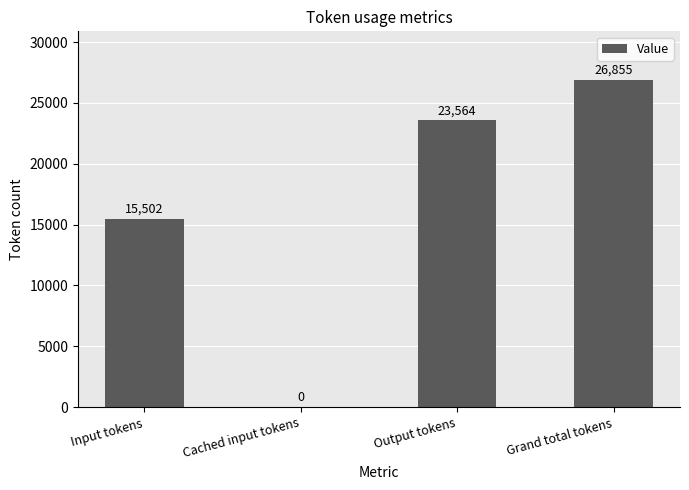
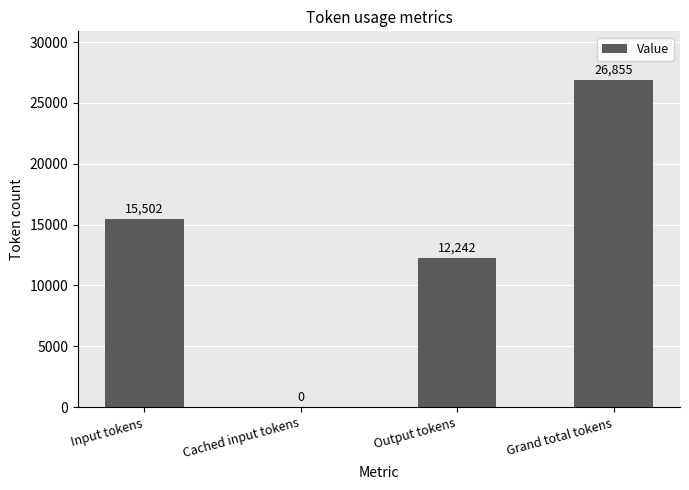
Output tokens: 23,564 -> 12,242
